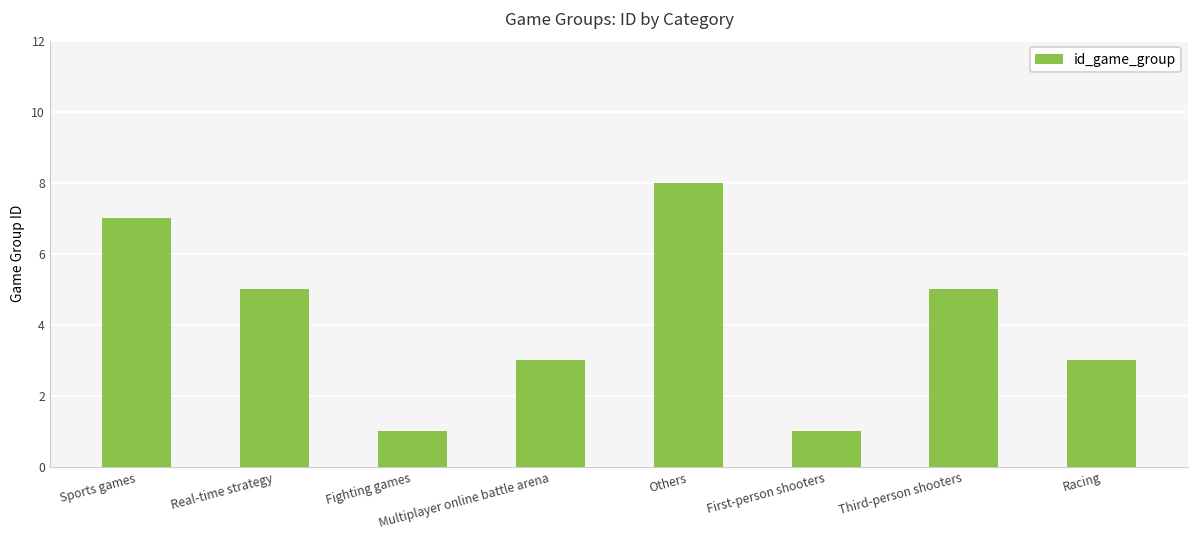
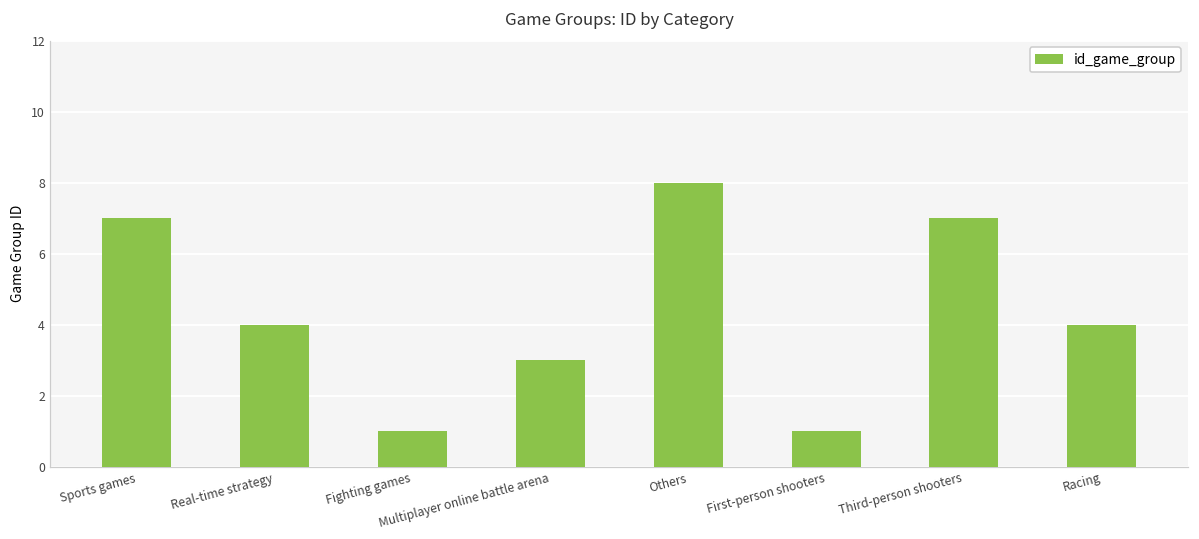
Real-time strategy: 5 -> 4
Third-person shooters: 5 -> 7
Racing: 3 -> 4
